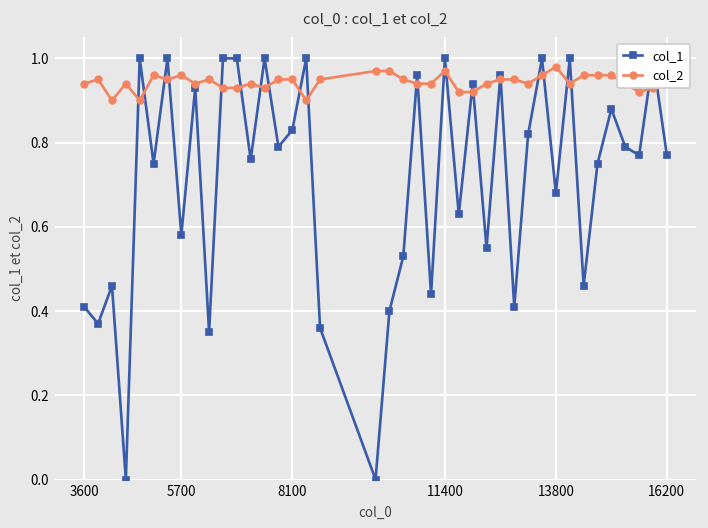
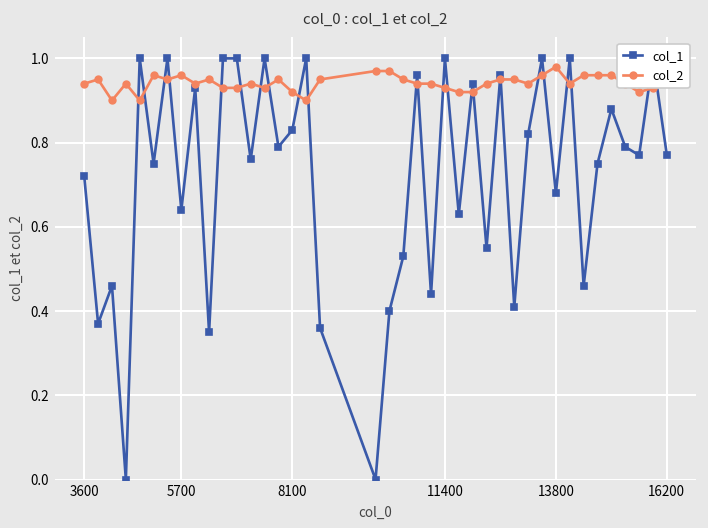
col_1, 3600: 0.41 -> 0.72
col_1, 5700: 0.58 -> 0.64
col_2, 8100: 0.95 -> 0.92
col_2, 11400: 0.97 -> 0.93
